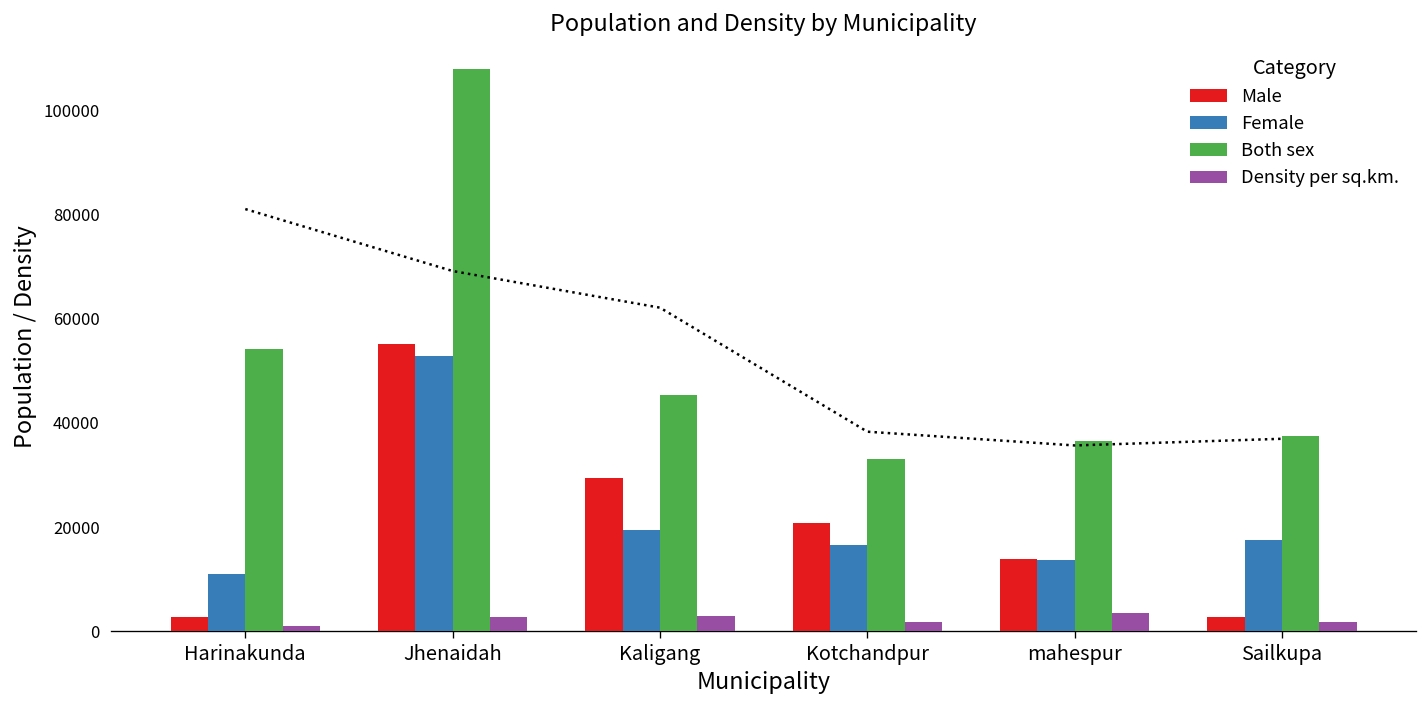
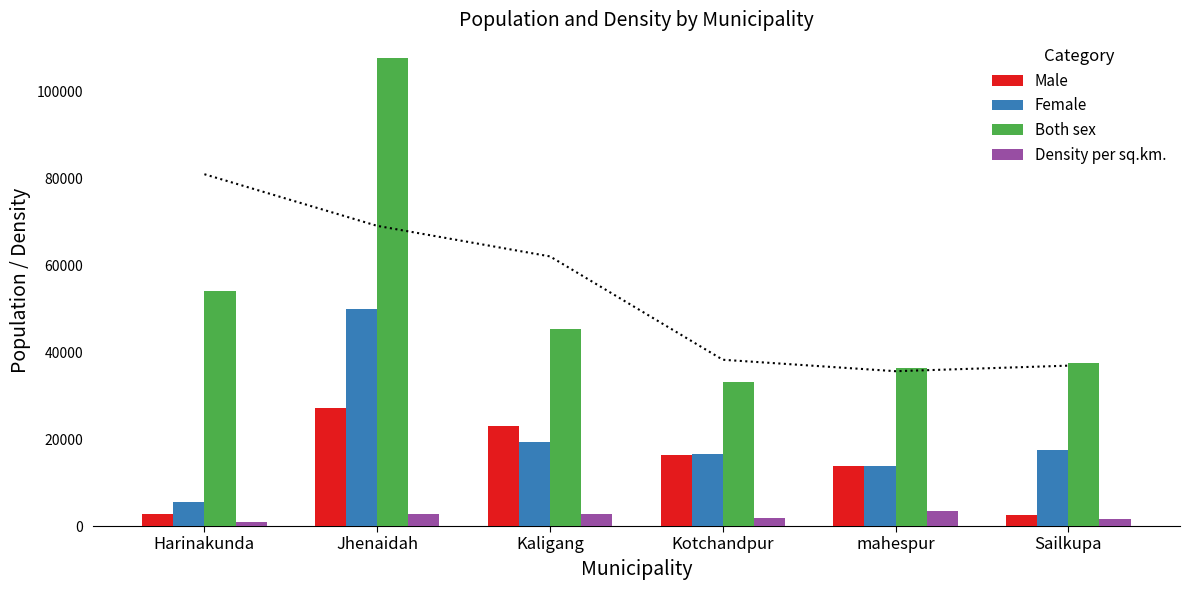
Female, Harinakunda: 11000 -> 6000
Male, Jhenaidah: 55000 -> 27000
Female, Jhenaidah: 53000 -> 50000
Male, Kaligang: 29000 -> 23000
Male, Kotchandpur: 21000 -> 16000
